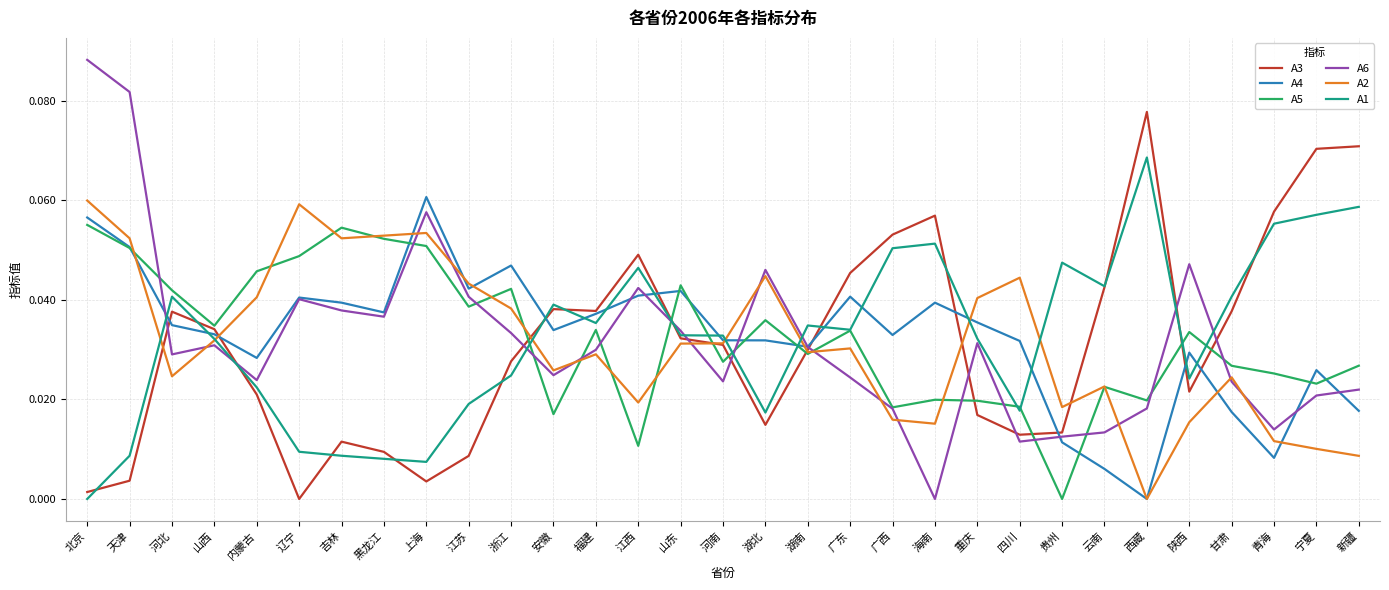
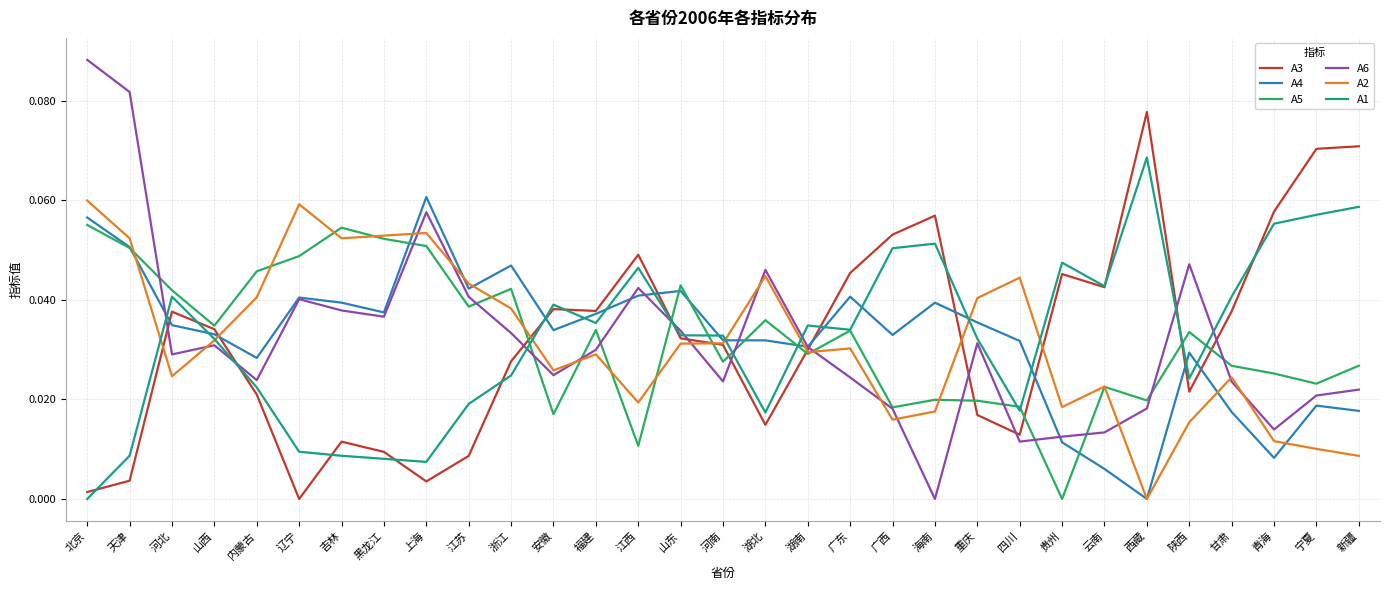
A2, 海南: 0.015 -> 0.018
A3, 贵州: 0.013 -> 0.045
A4, 宁夏: 0.026 -> 0.019
